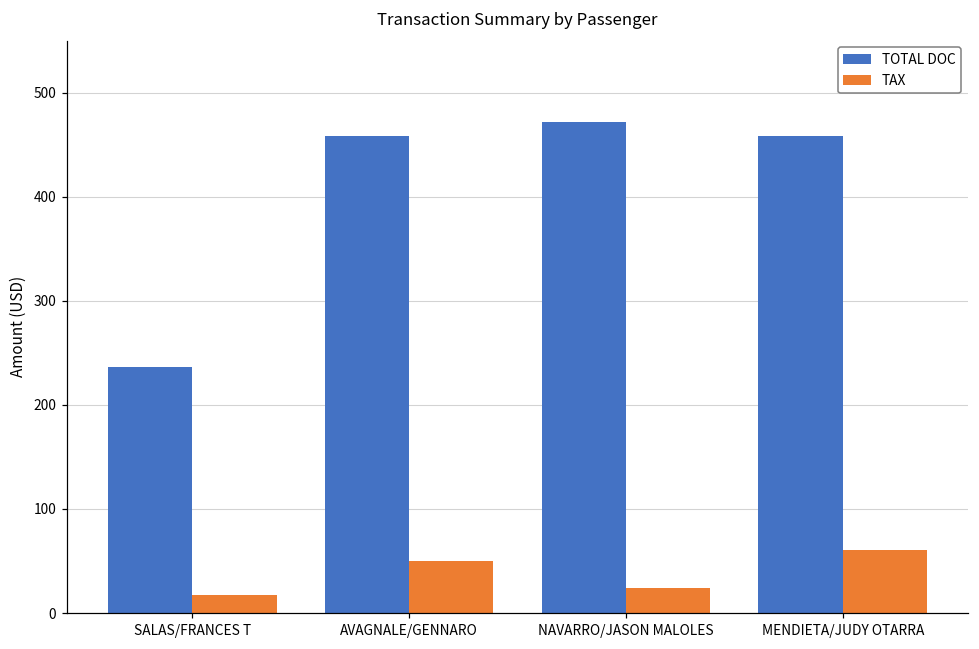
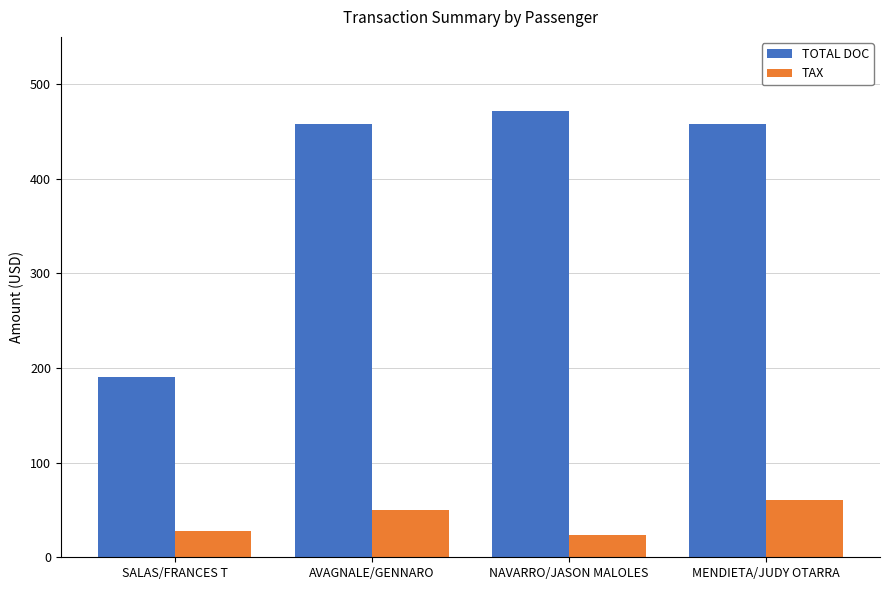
TOTAL DOC, SALAS/FRANCES T: 240 -> 190
TAX, SALAS/FRANCES T: 20 -> 30
